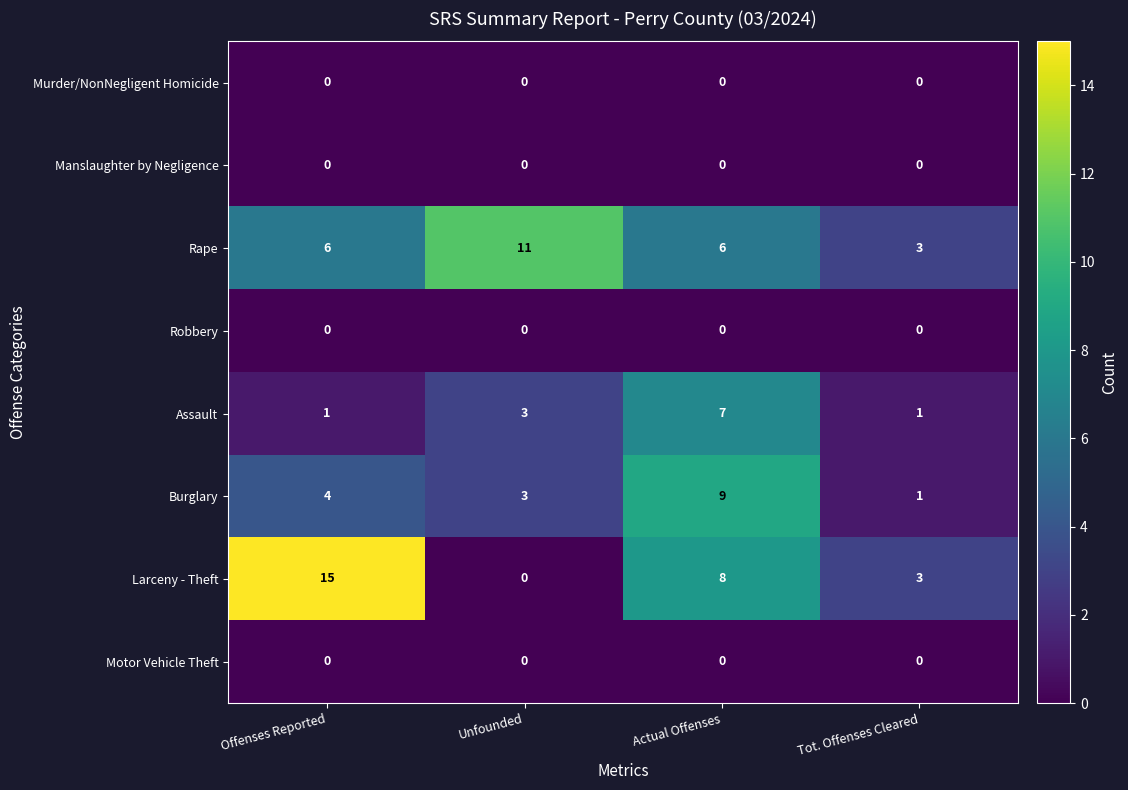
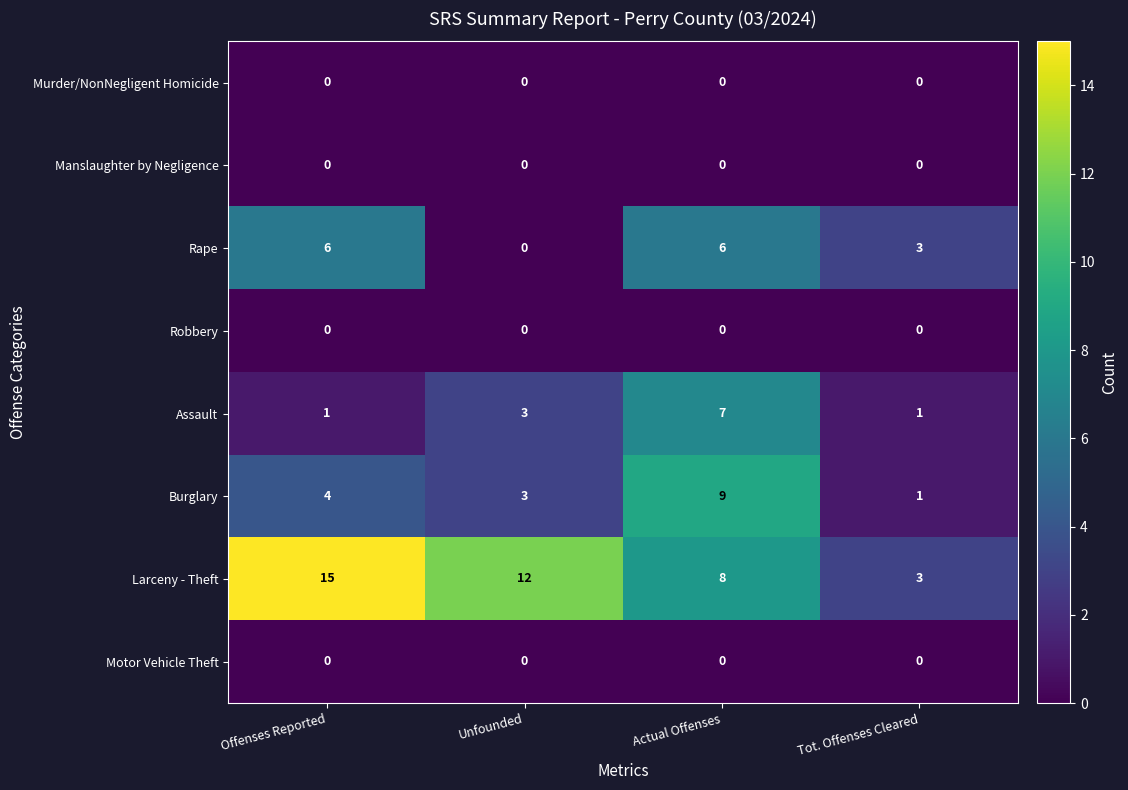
Rape, Unfounded: 11 -> 0
Larceny - Theft, Unfounded: 0 -> 12
